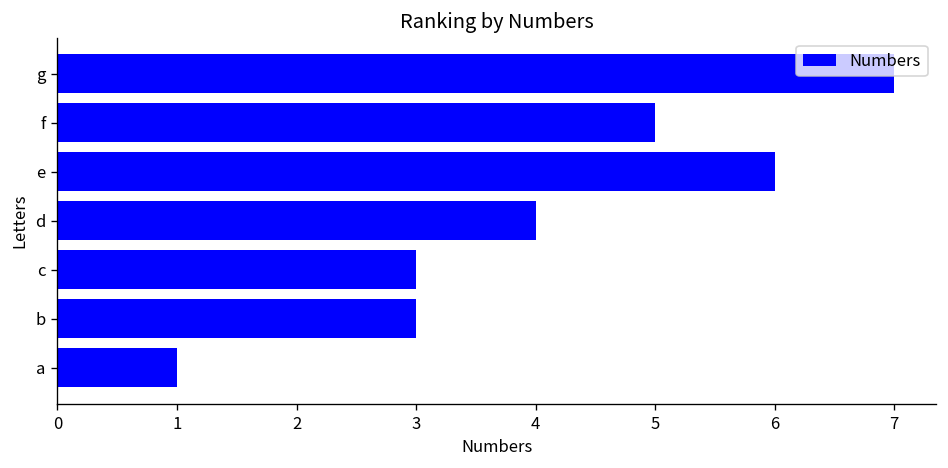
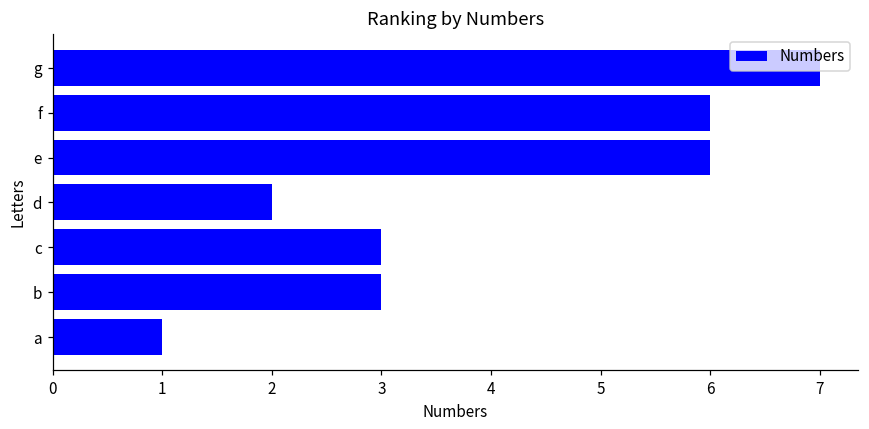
f: 5 -> 6
d: 4 -> 2
